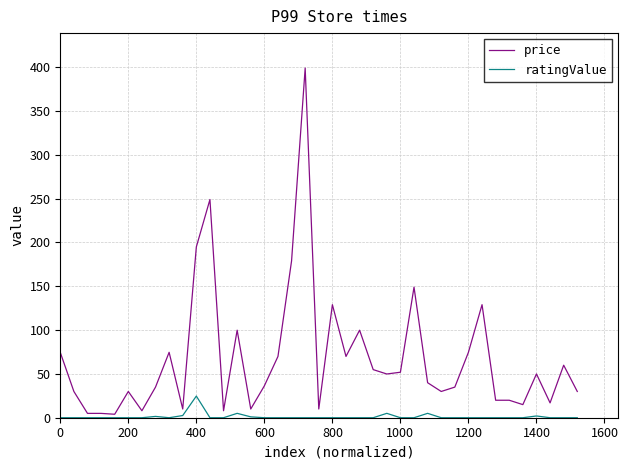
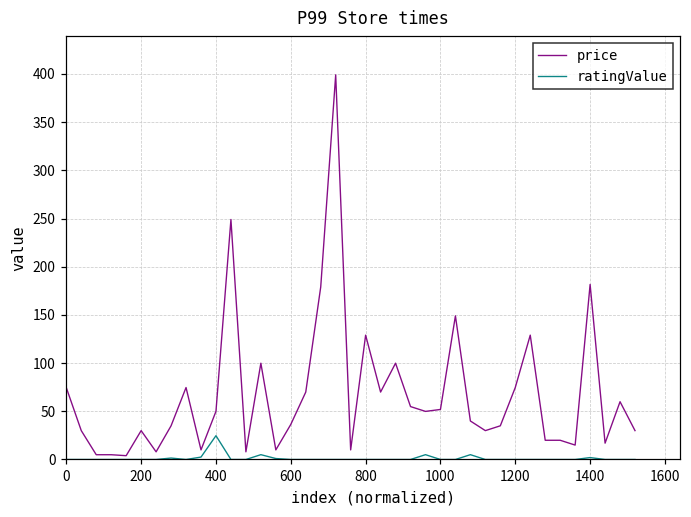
price, 400: 190 -> 50
price, 1400: 50 -> 180
